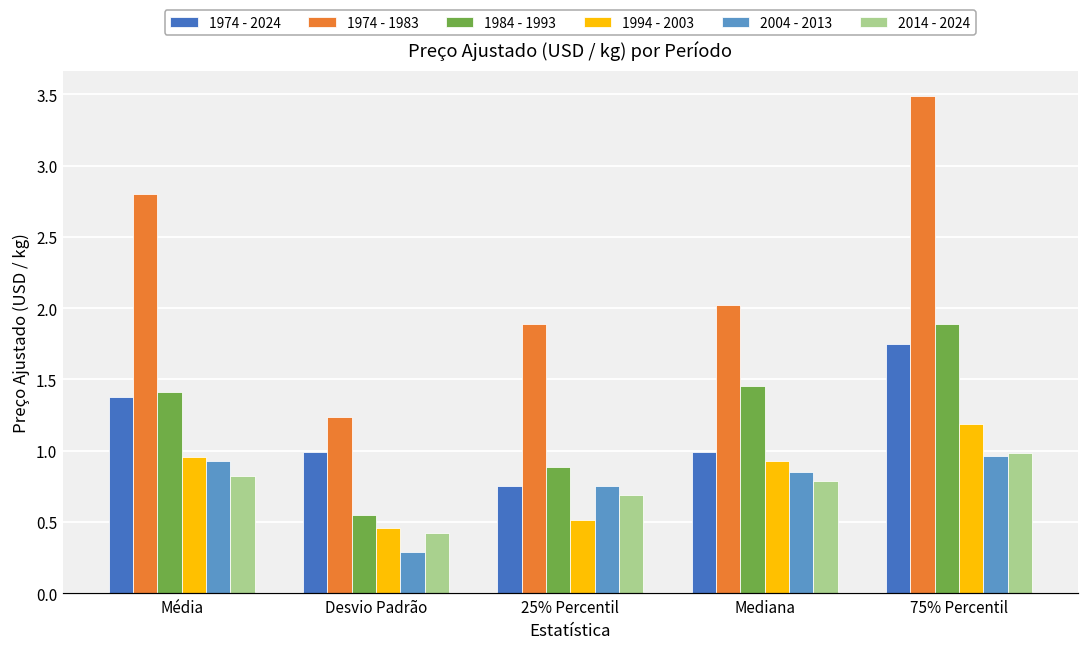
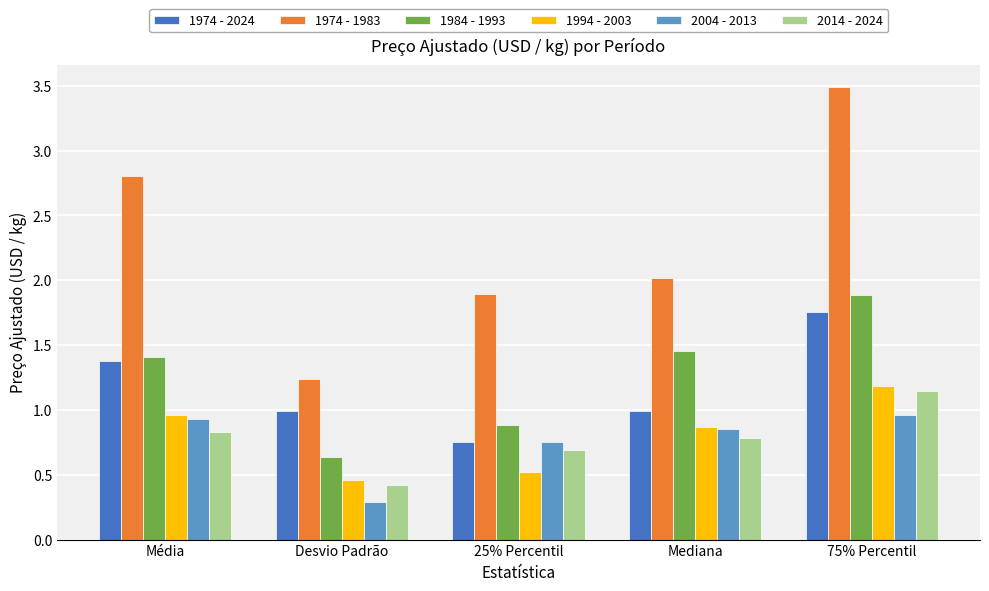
1984 - 1993, Desvio Padrão: 0.55 -> 0.63
1994 - 2003, Mediana: 0.93 -> 0.86
2014 - 2024, 75% Percentil: 0.99 -> 1.15
